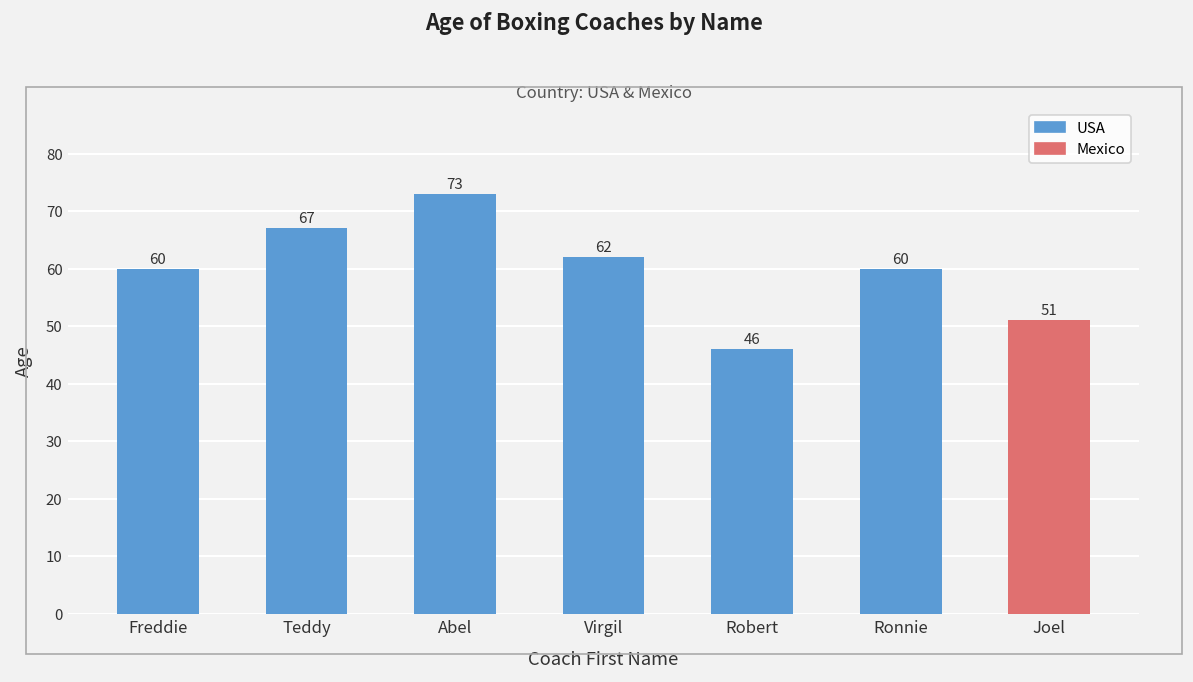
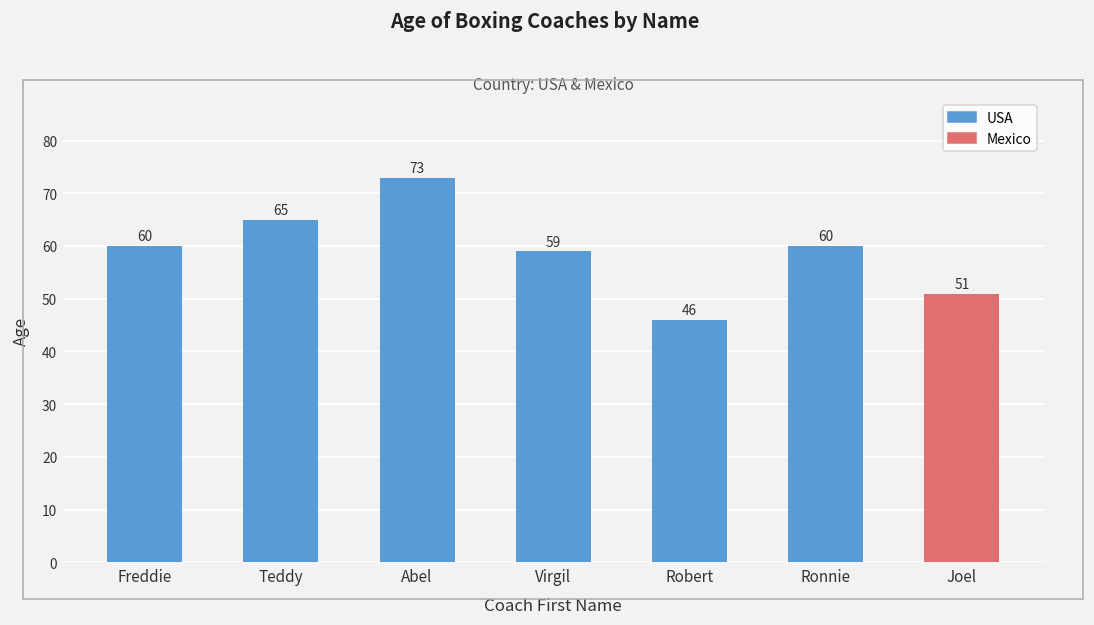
Teddy: 67 -> 65
Virgil: 62 -> 59
